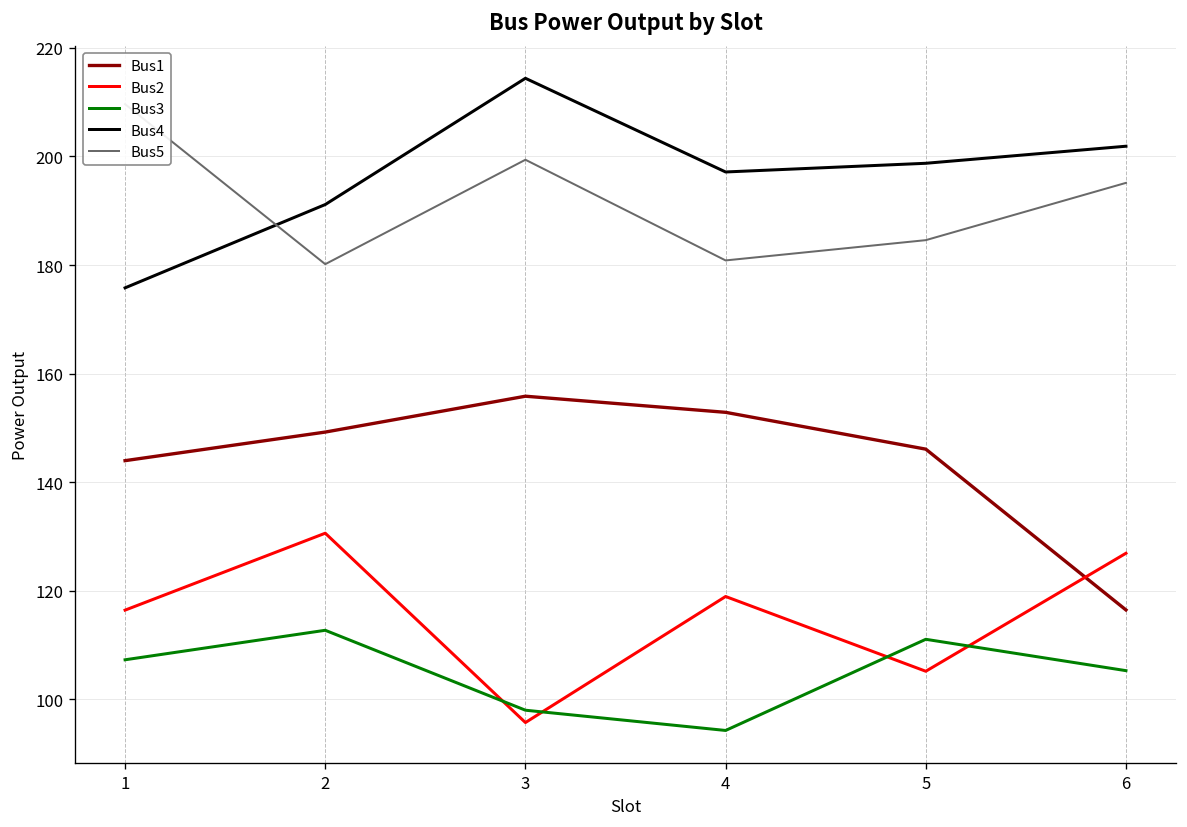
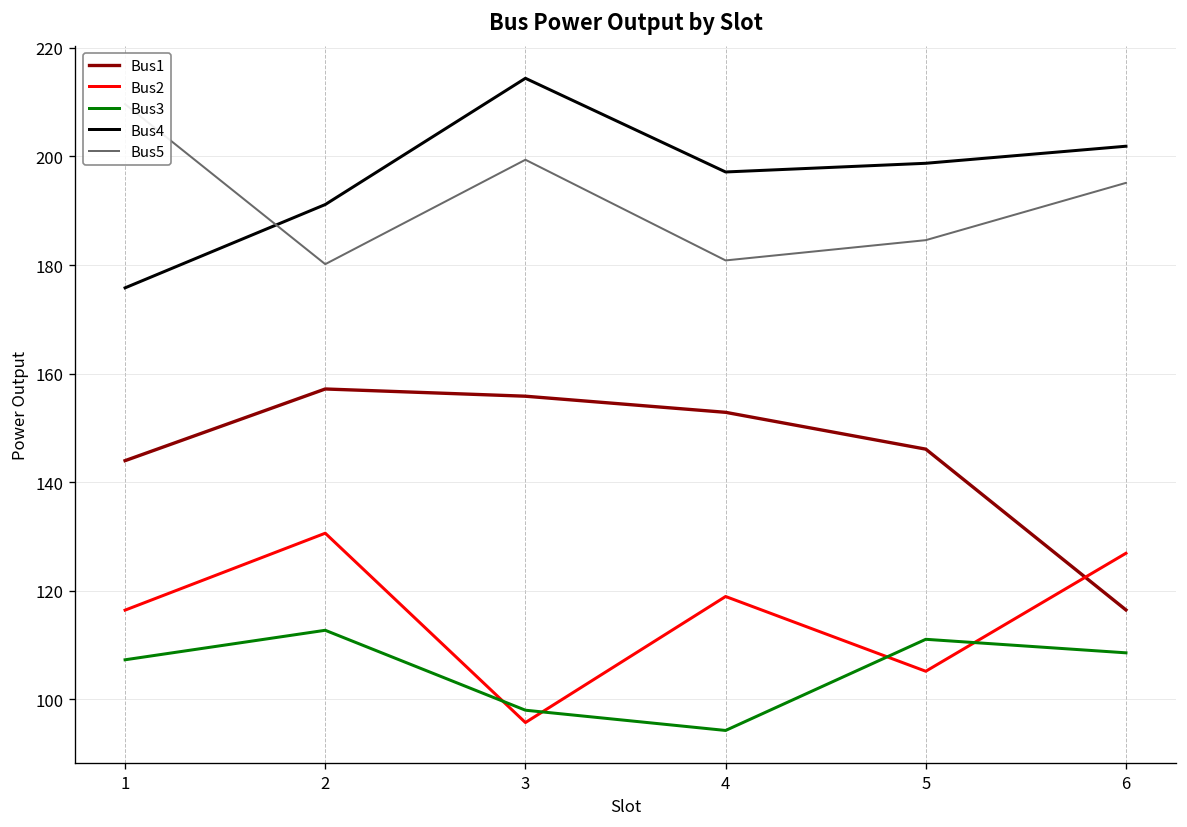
Bus1, 2: 149 -> 157
Bus3, 6: 105 -> 109
